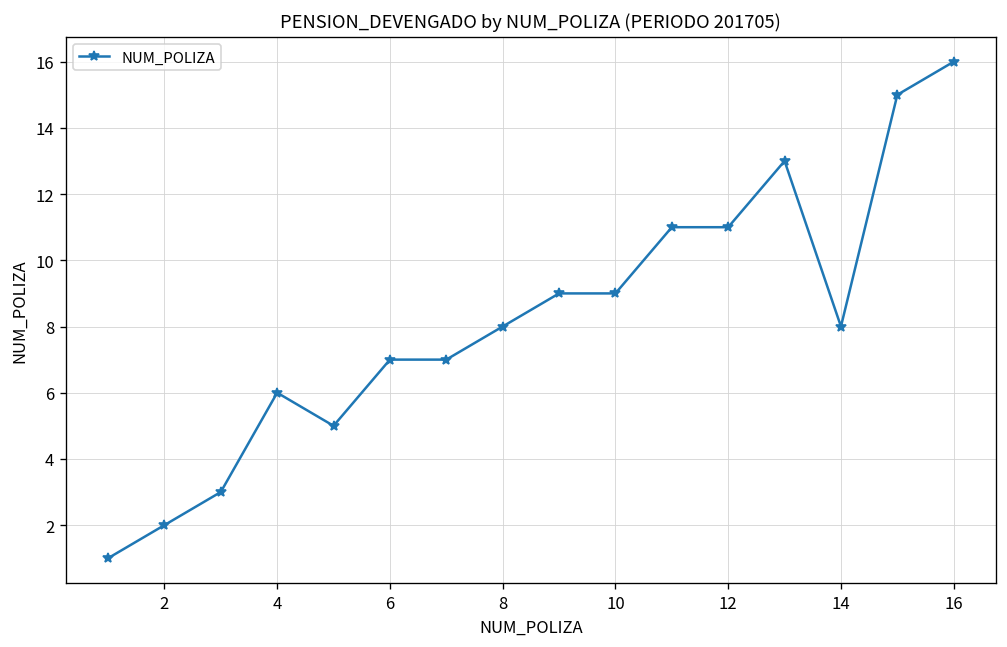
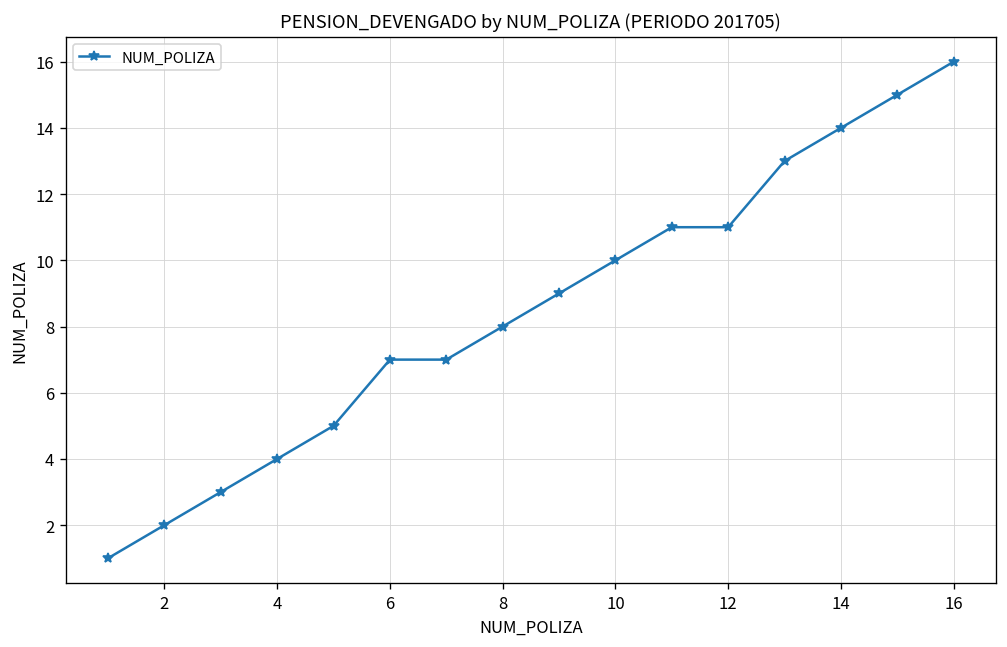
4: 6 -> 4
10: 9 -> 10
14: 8 -> 14
